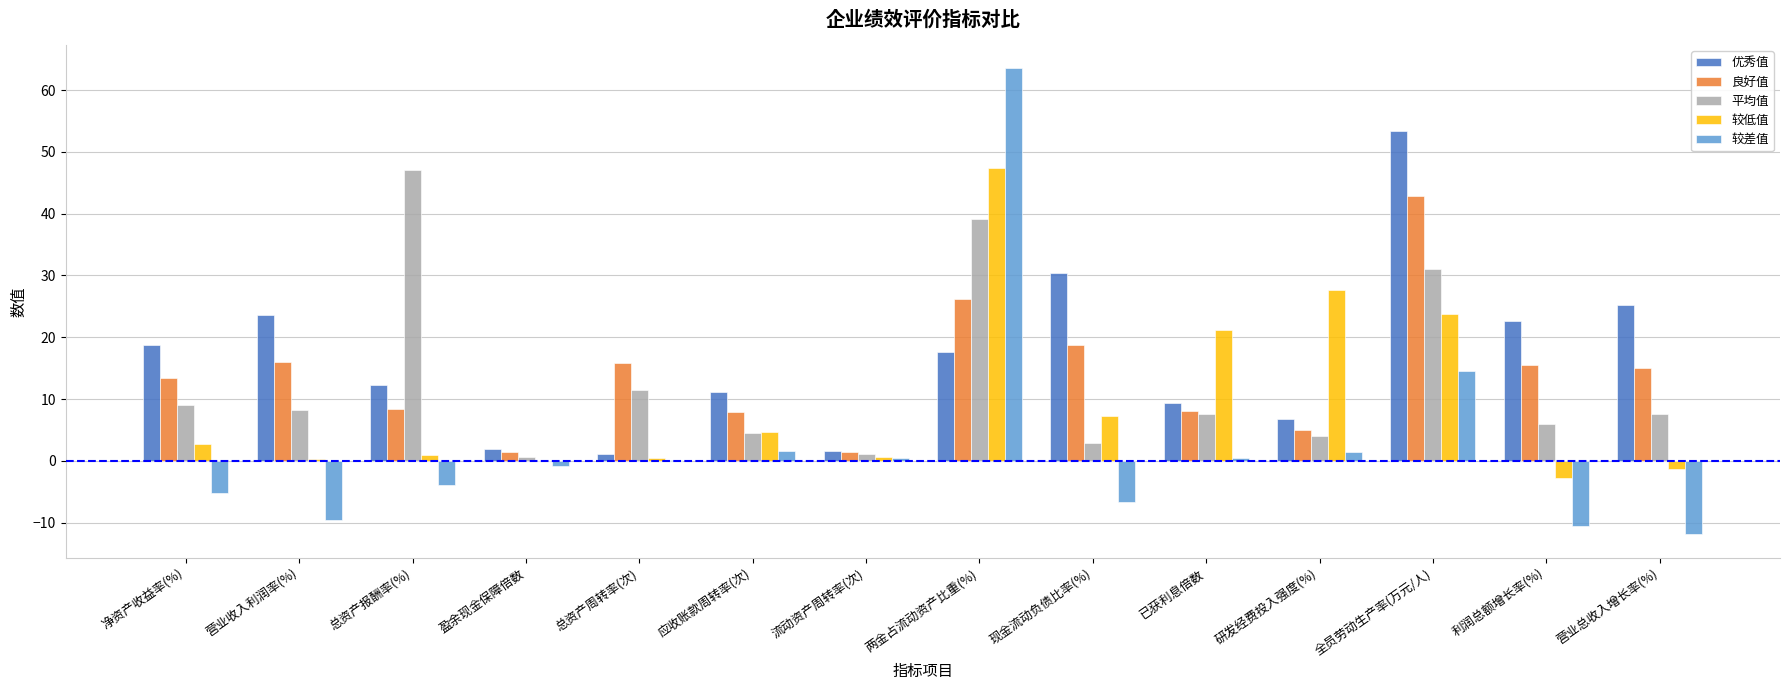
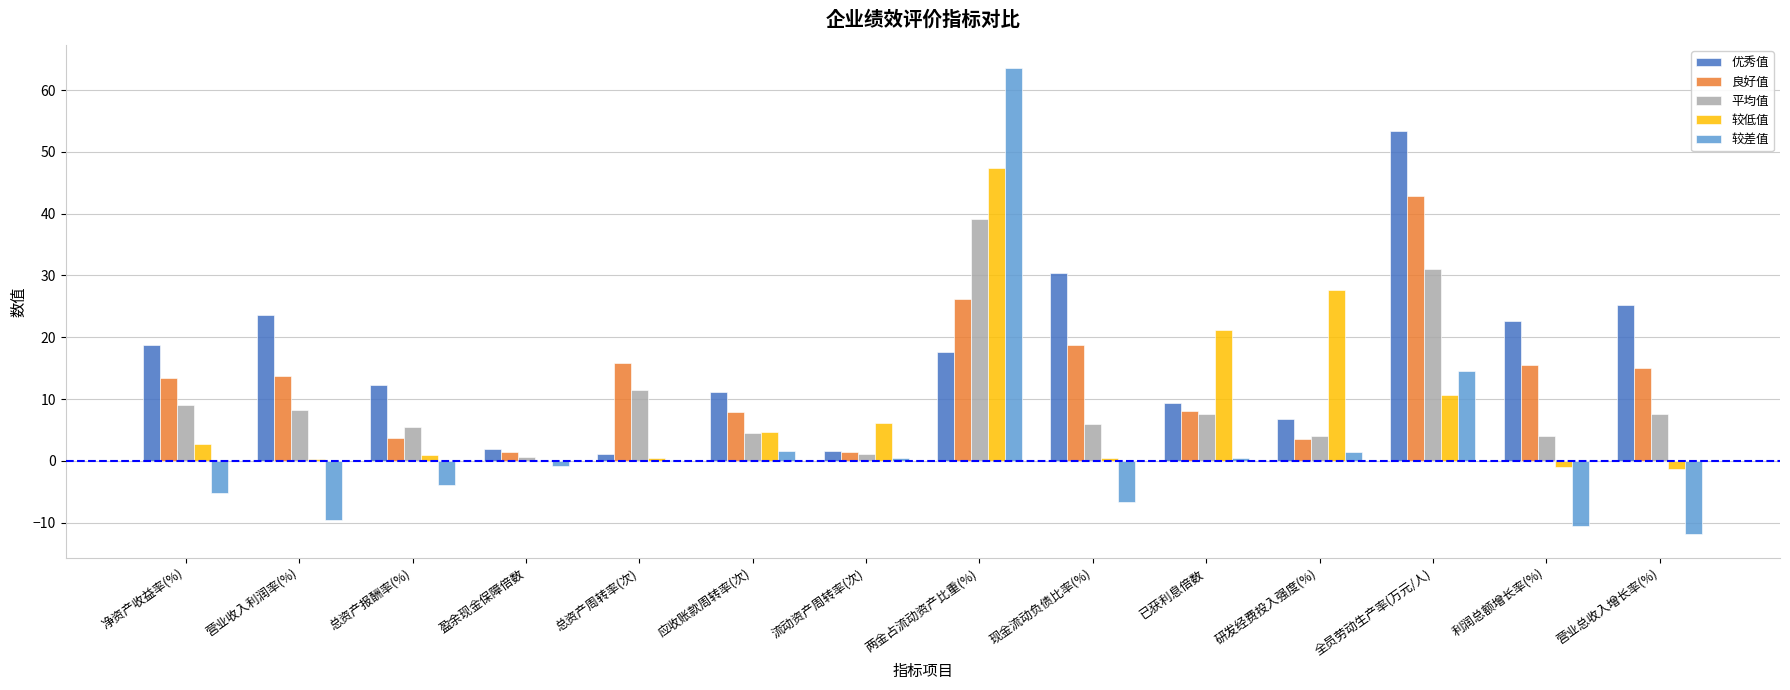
良好值, 营业收入利润率(%): 16 -> 14
良好值, 总资产报酬率(%): 8 -> 4
平均值, 总资产报酬率(%): 47 -> 6
较低值, 流动资产周转率(次): 1 -> 6
平均值, 现金流动负债比率(%): 3 -> 6
较低值, 现金流动负债比率(%): 7 -> 1
良好值, 研发经费投入强度(%): 5 -> 4
较低值, 全员劳动生产率(万元/人): 24 -> 11
平均值, 利润总额增长率(%): 6 -> 4
较低值, 利润总额增长率(%): -3 -> -1
